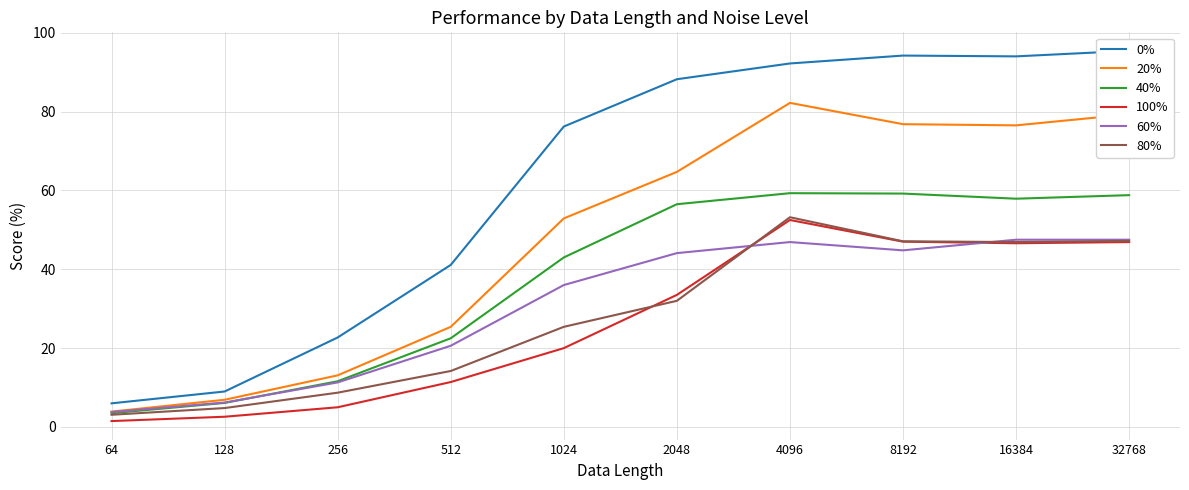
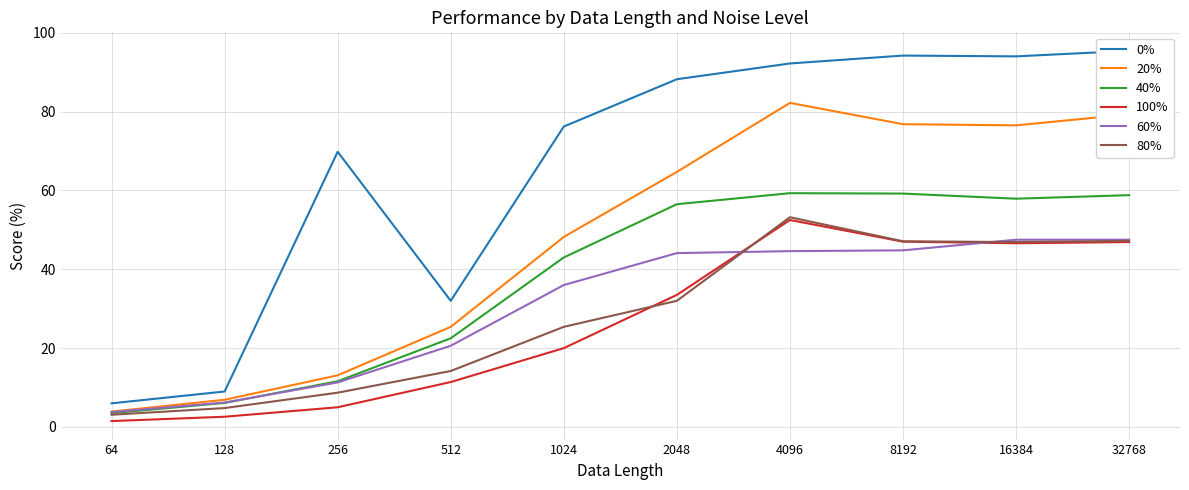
0%, 256: 23 -> 70
0%, 512: 41 -> 32
20%, 1024: 53 -> 48
60%, 4096: 47 -> 45
